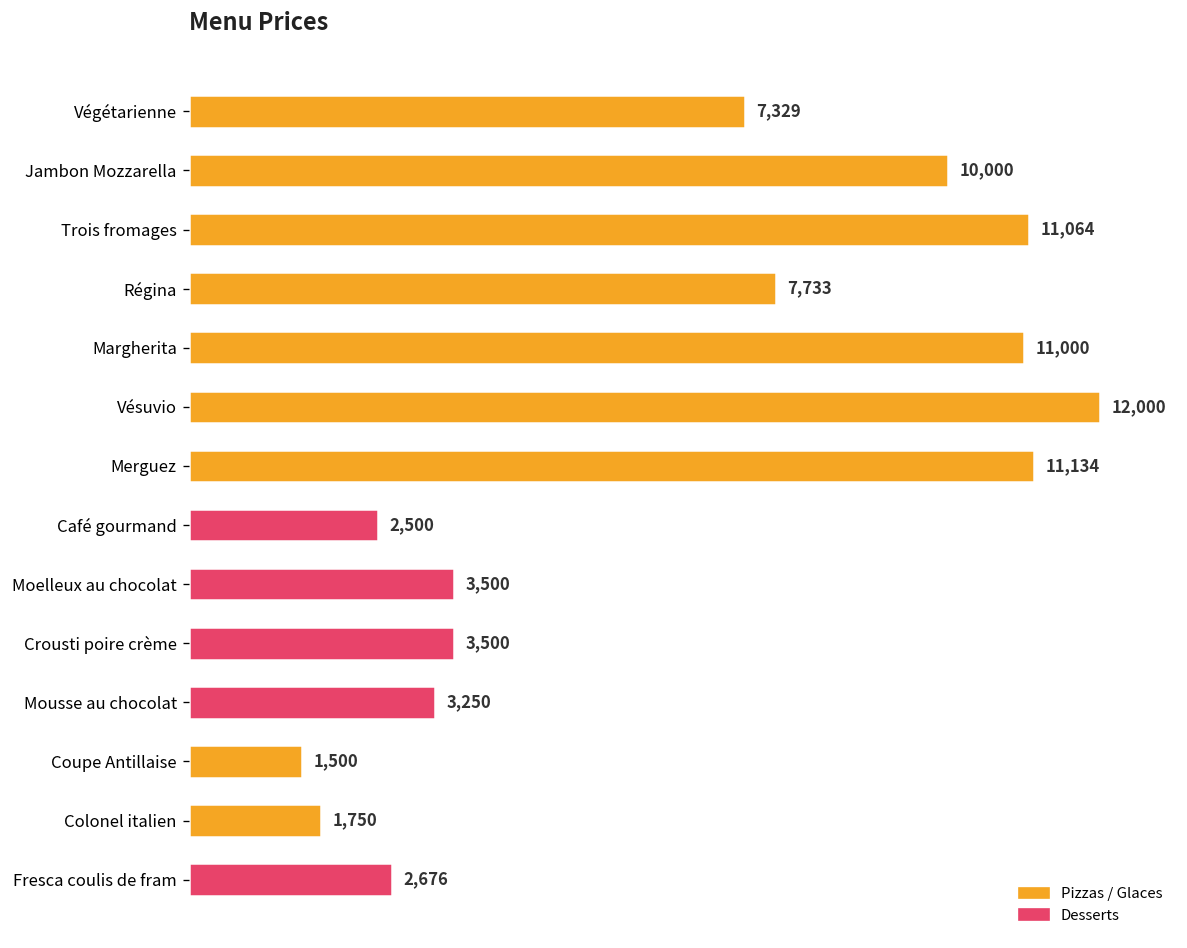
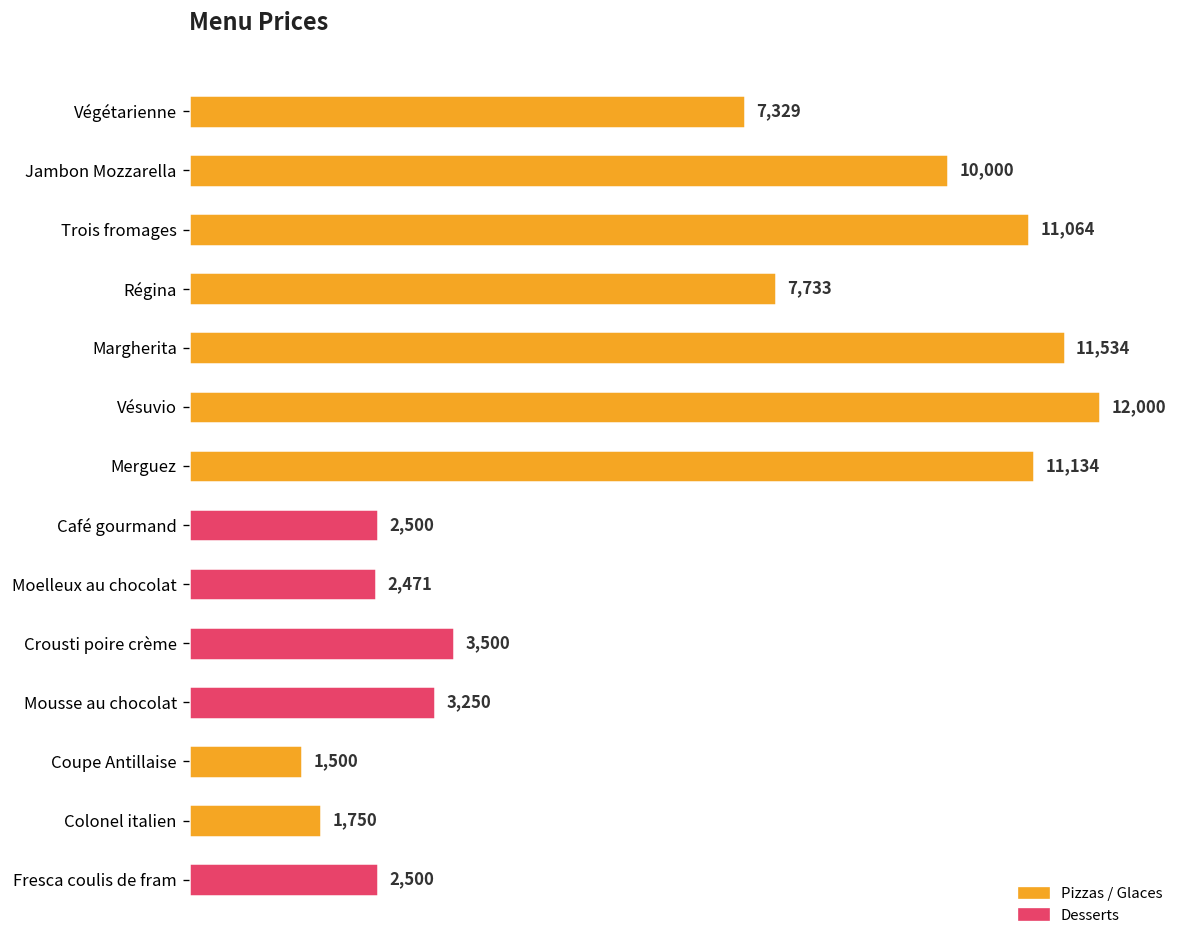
Margherita: 11,000 -> 11,534
Moelleux au chocolat: 3,500 -> 2,471
Fresca coulis de fram: 2,676 -> 2,500
